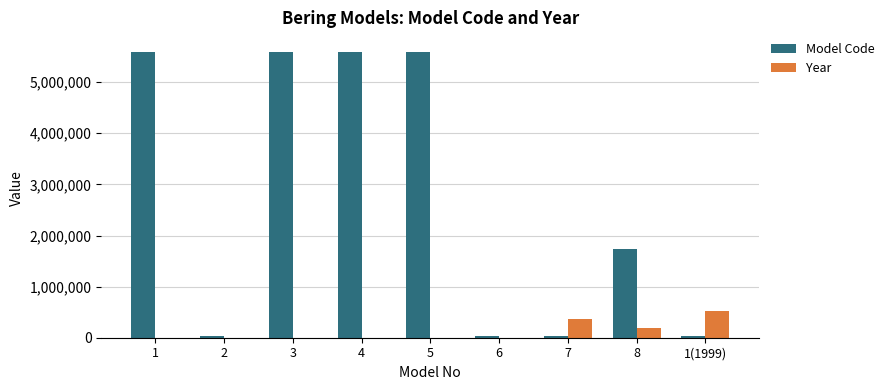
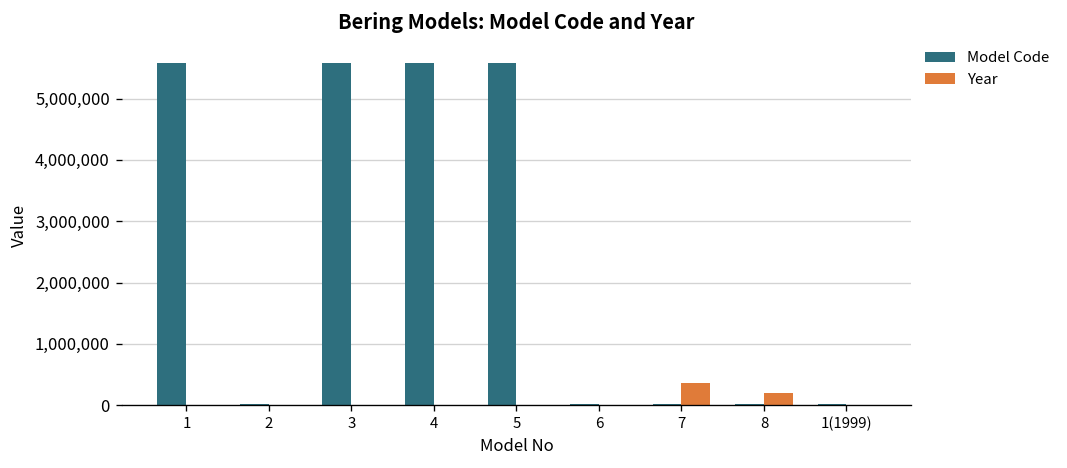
Model Code, 8: 1,700,000 -> 0
Year, 1(1999): 500,000 -> 0
